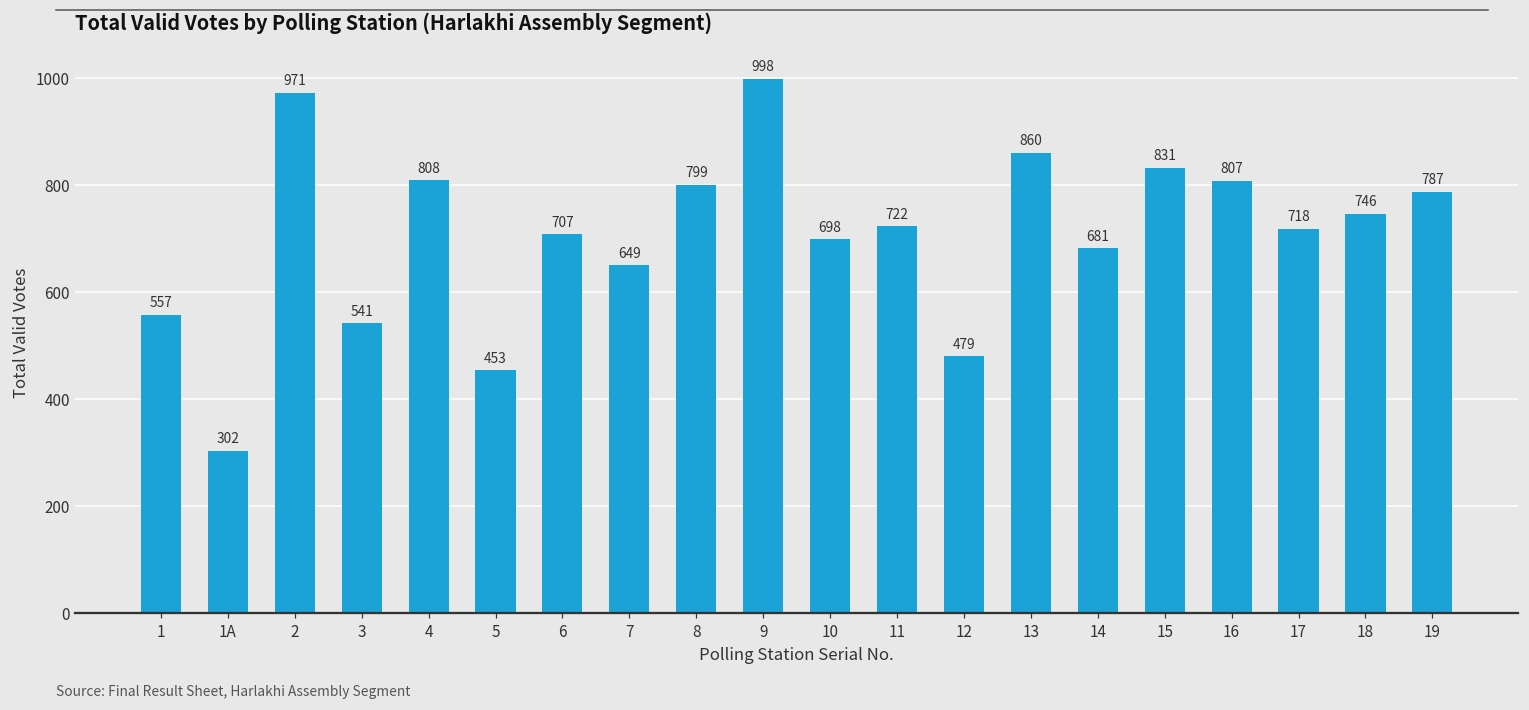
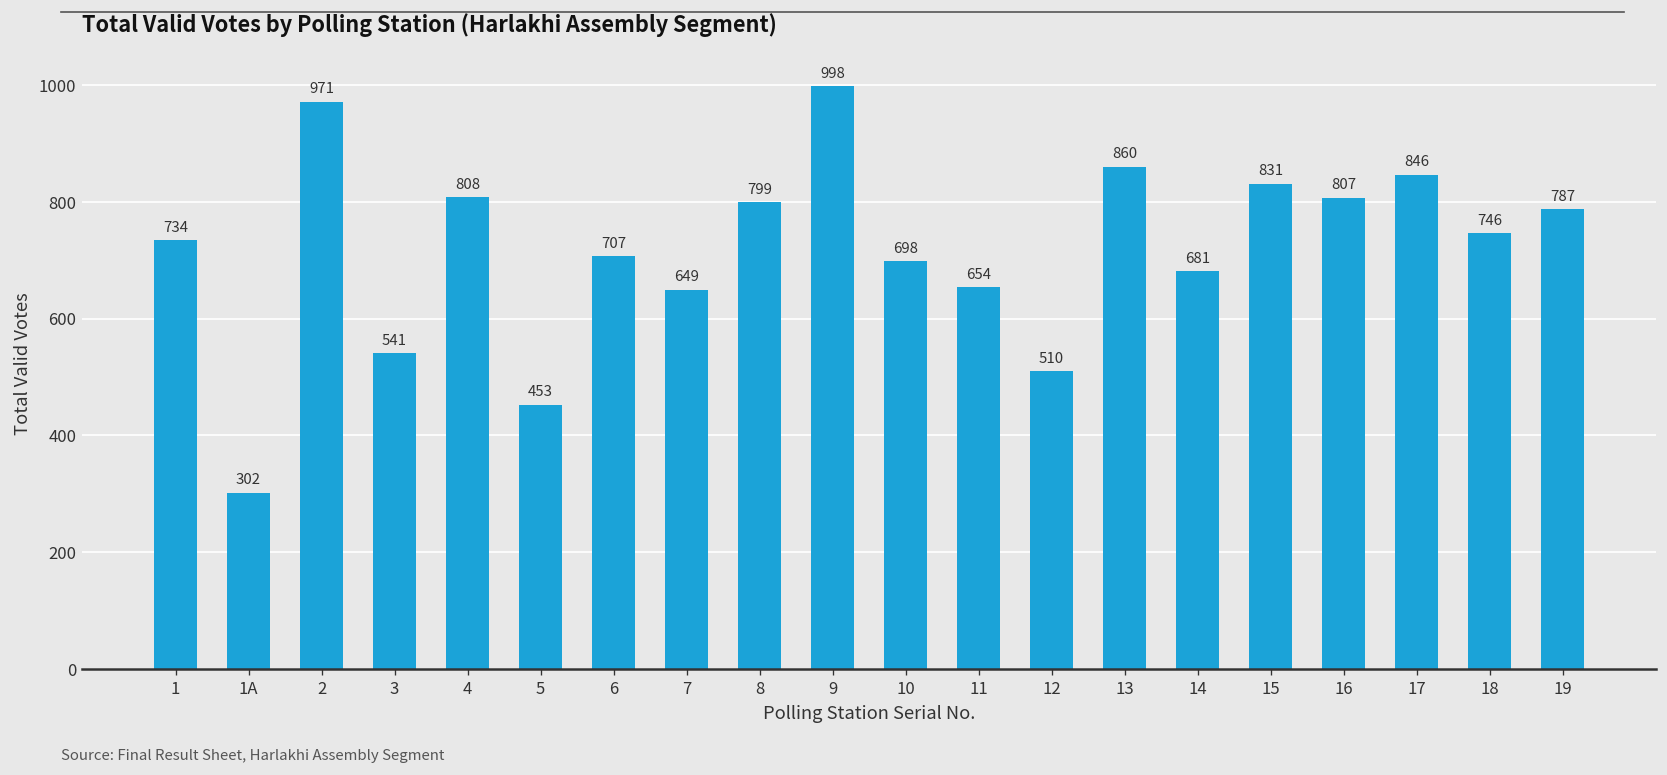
1: 557 -> 734
11: 722 -> 654
12: 479 -> 510
17: 718 -> 846
